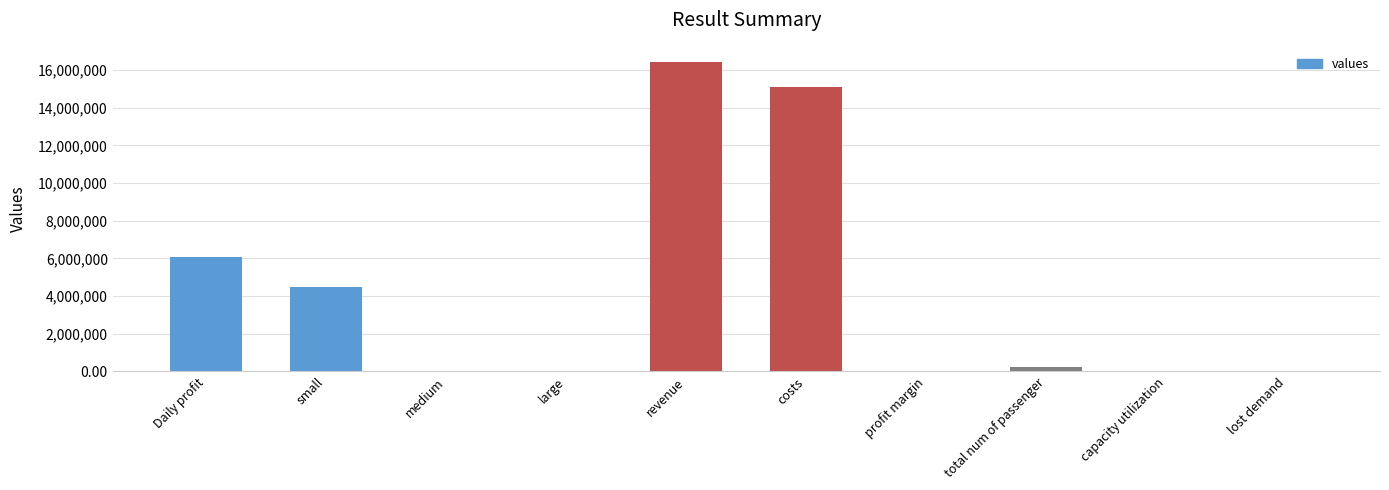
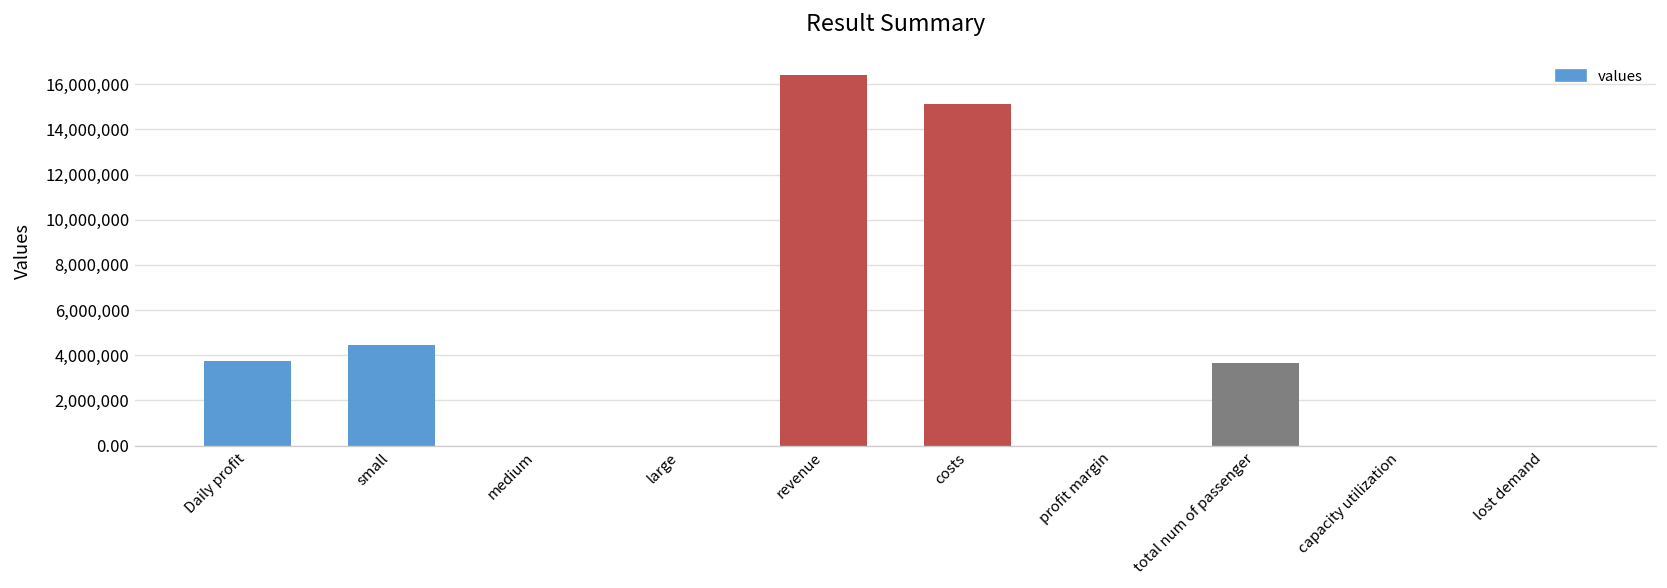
Daily profit: 6,100,000 -> 3,800,000
total num of passenger: 200,000 -> 3,600,000
